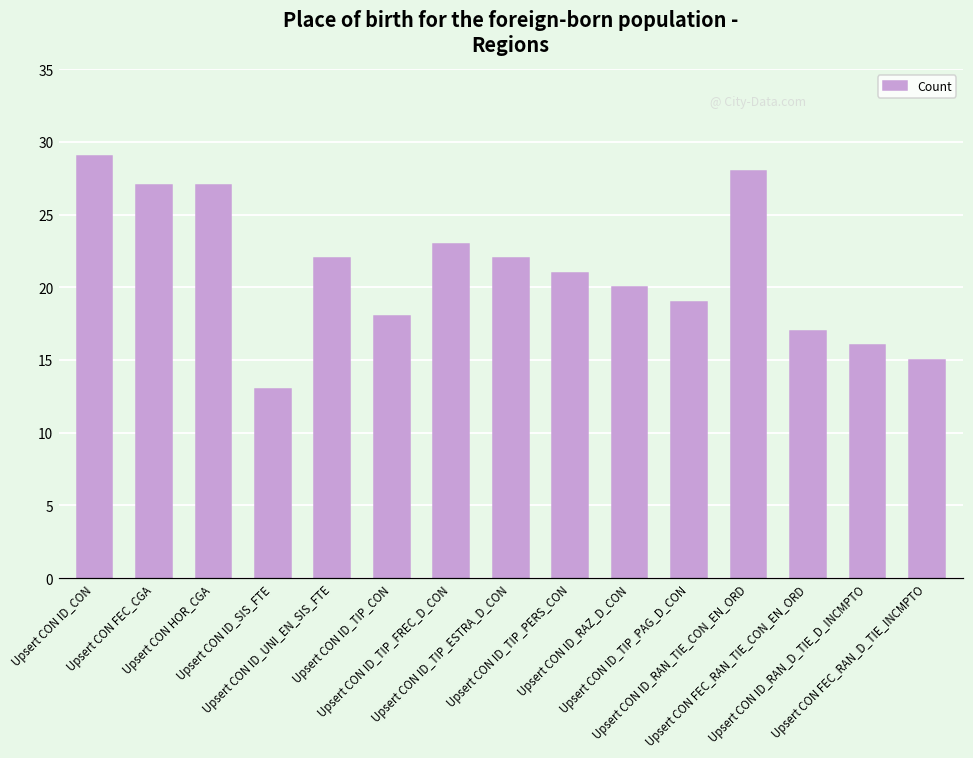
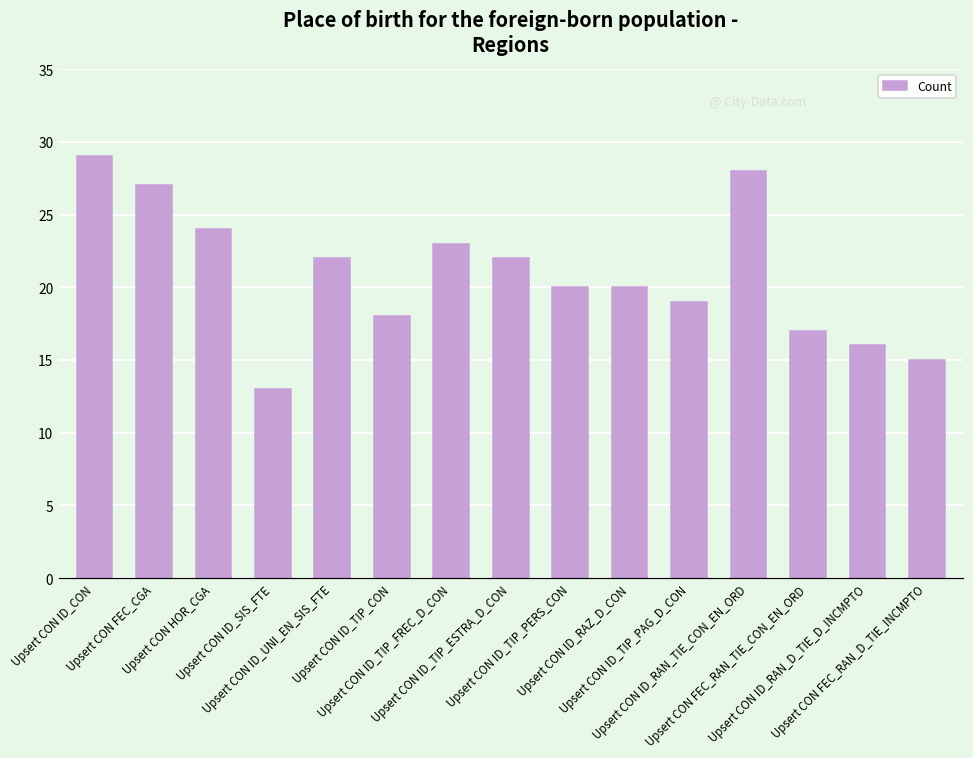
Upsert CON HOR_CGA: 27 -> 24
Upsert CON ID_TIP_PERS_CON: 21 -> 20
